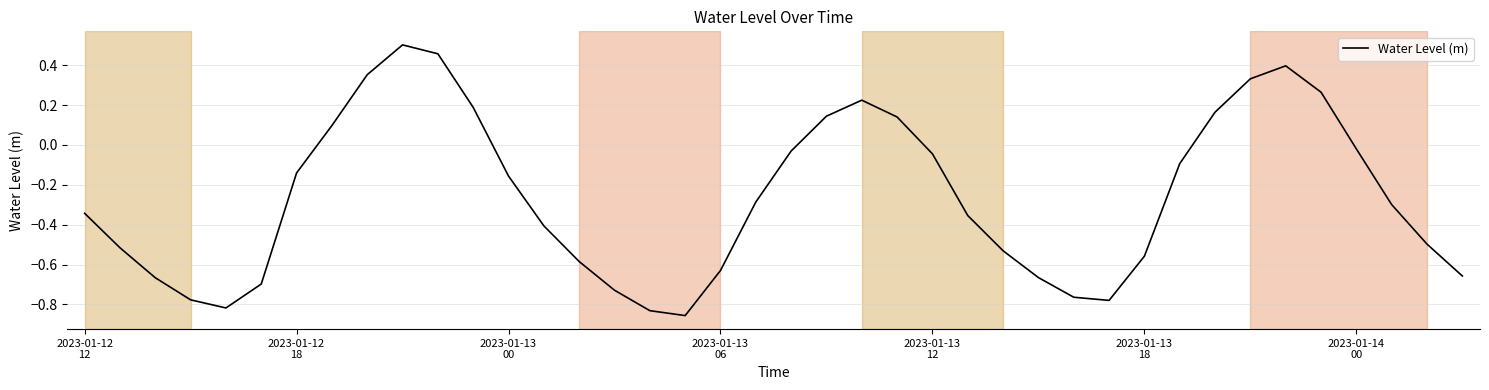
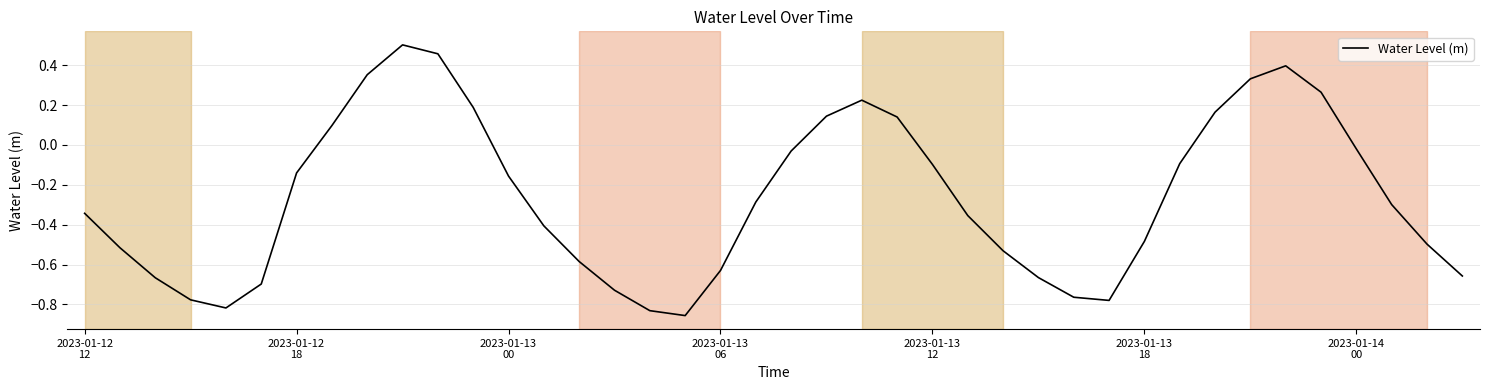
2023-01-13 12: -0.04 -> -0.10
2023-01-13 18: -0.56 -> -0.48
